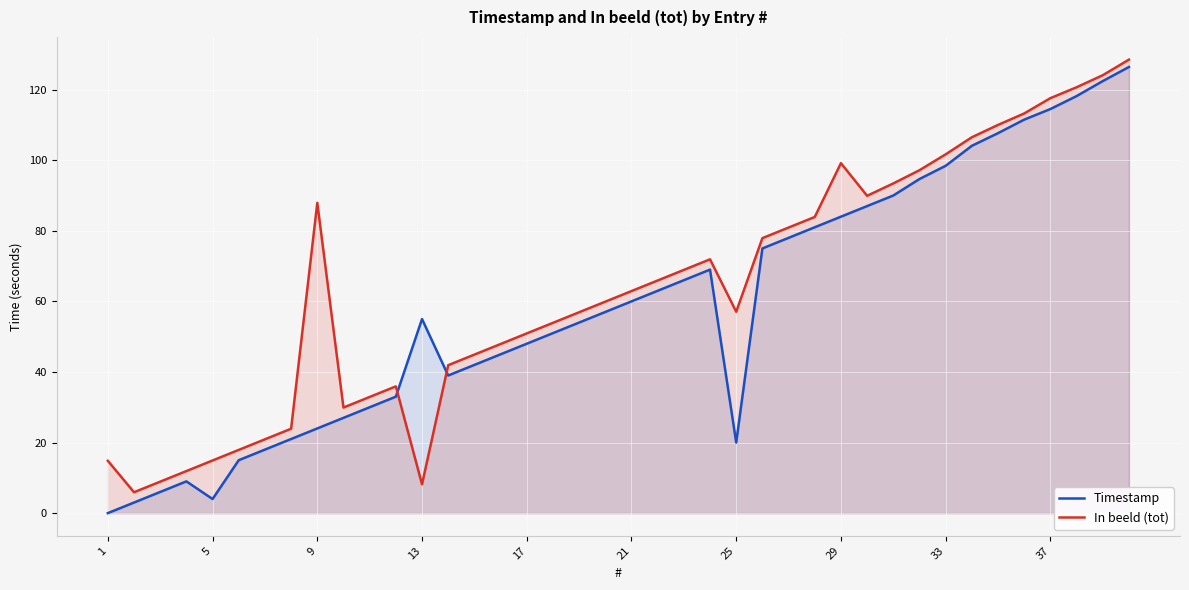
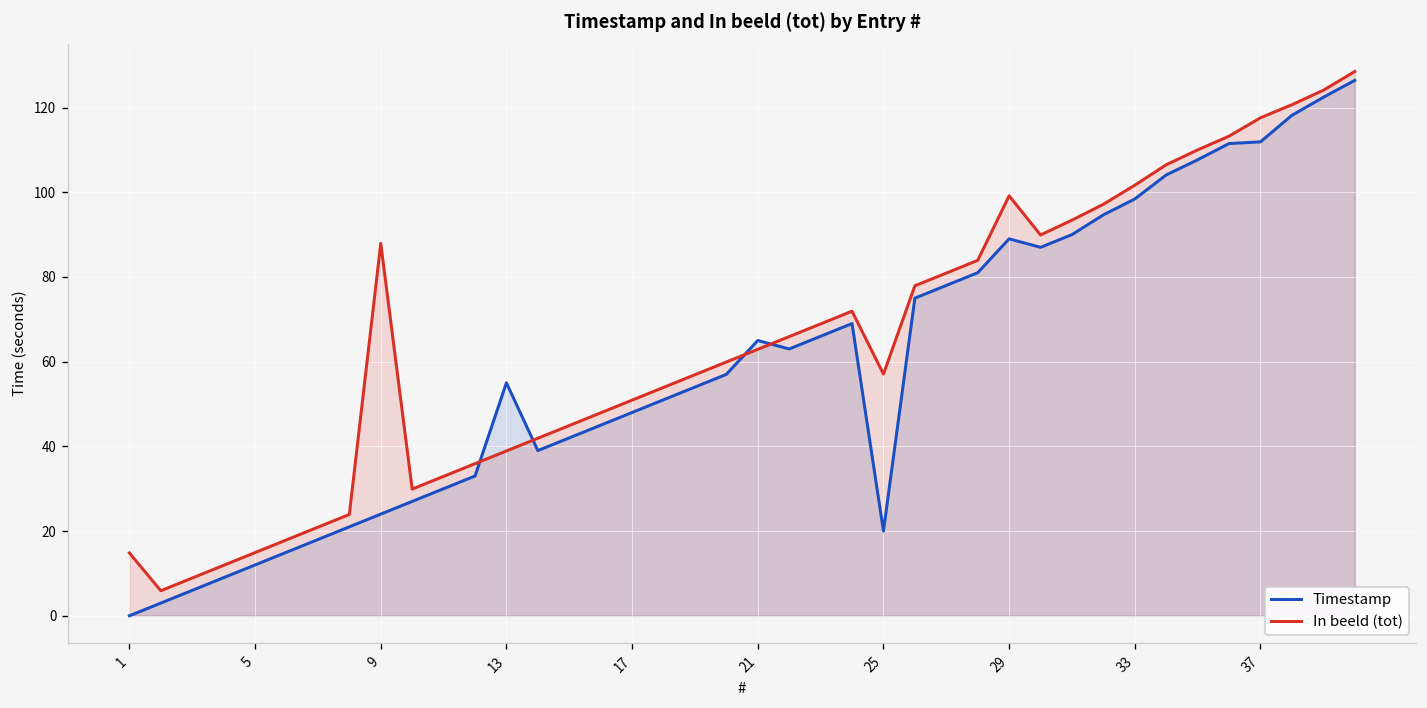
Timestamp, 5: 4 -> 12
In beeld (tot), 13: 8 -> 39
Timestamp, 21: 60 -> 65
Timestamp, 29: 84 -> 89
Timestamp, 37: 115 -> 112
